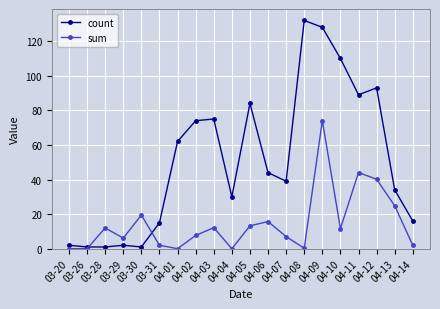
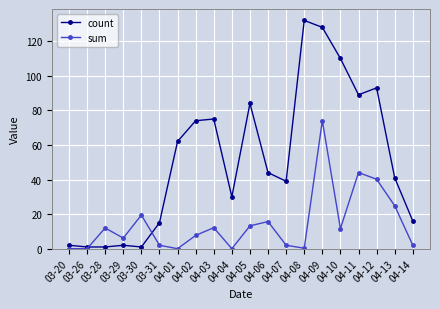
sum, 04-07: 7 -> 2
count, 04-13: 34 -> 41
